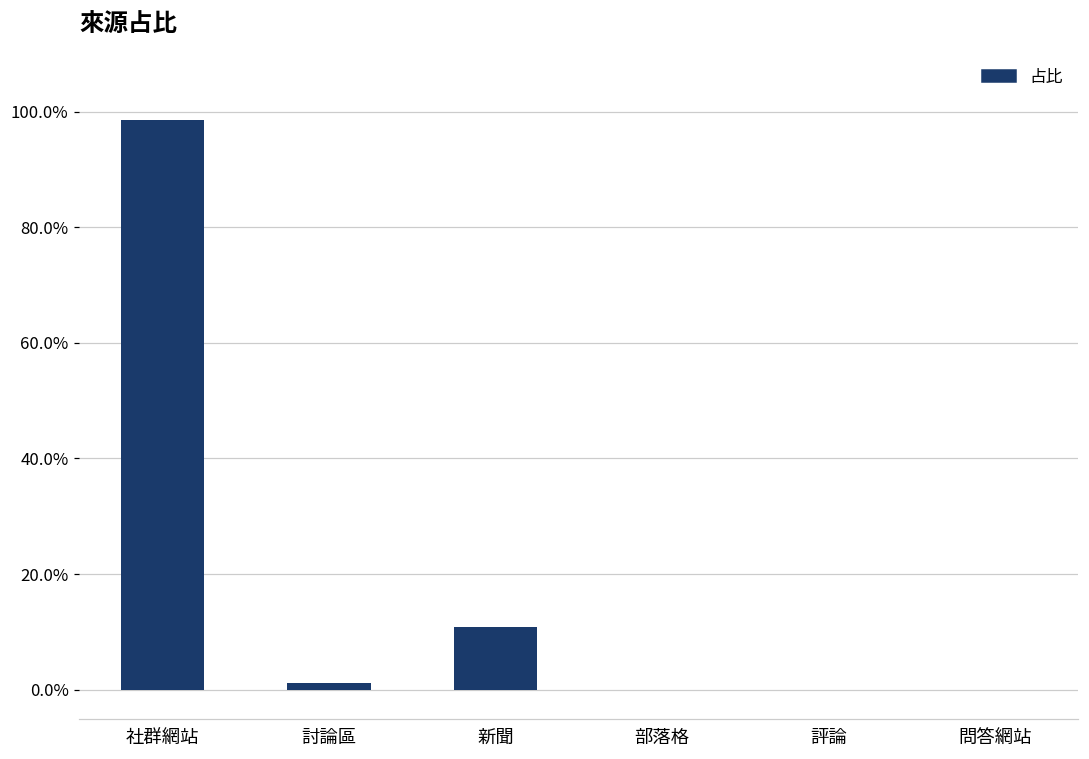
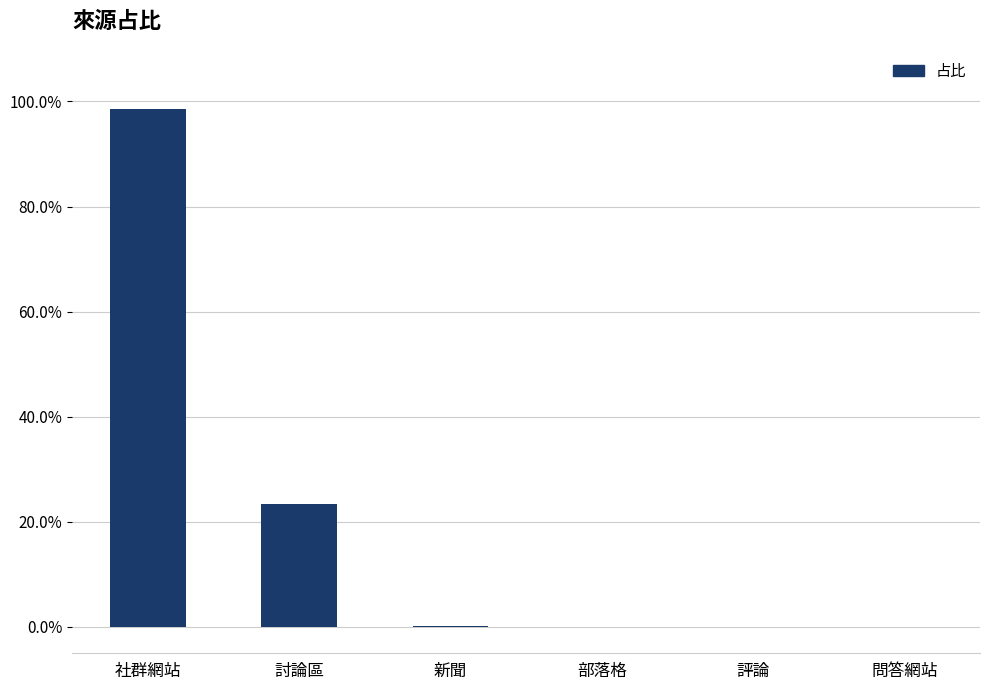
討論區: 1% -> 23%
新聞: 11% -> 0%
